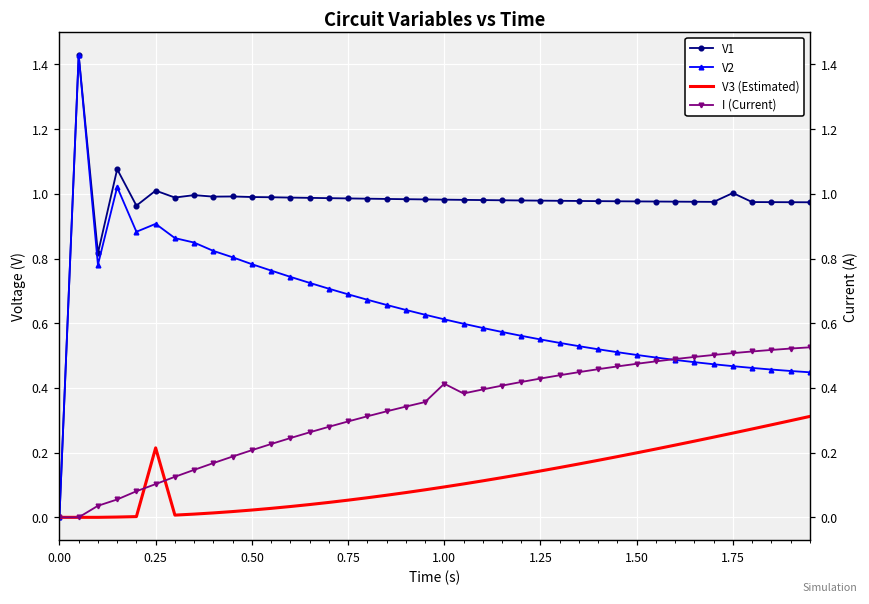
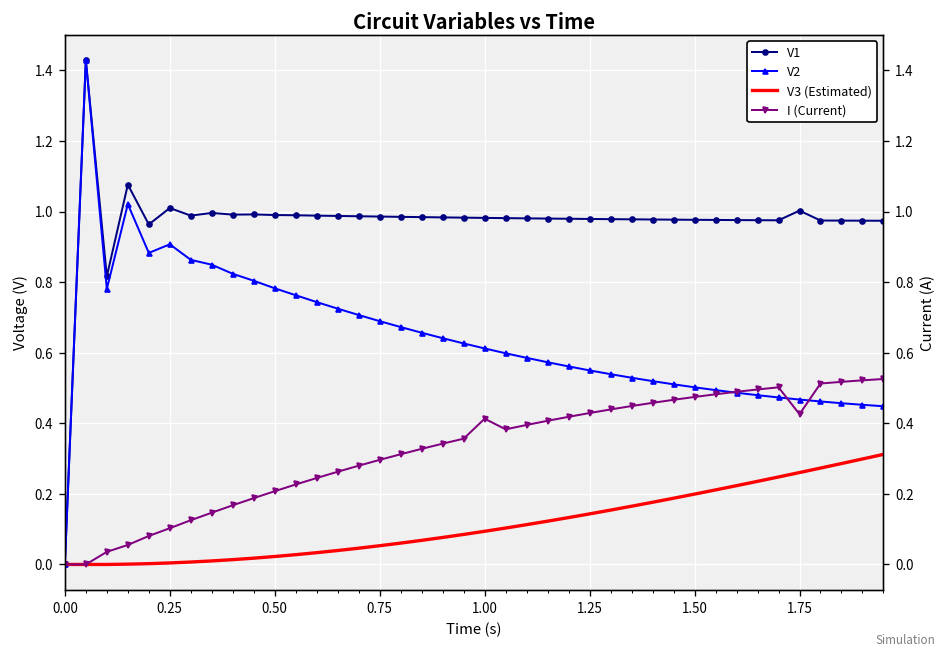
V3 (Estimated), 0.25: 0.21 -> 0.00
I (Current), 1.75: 0.51 -> 0.43
